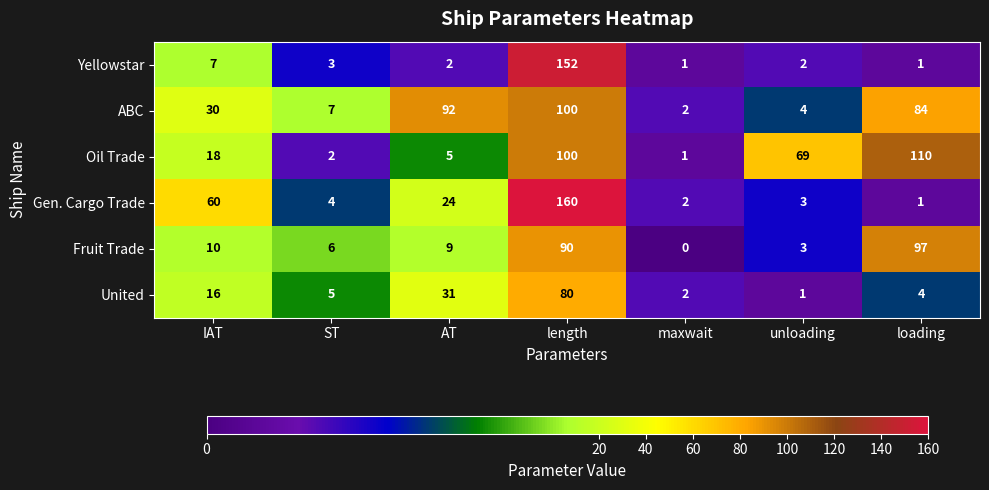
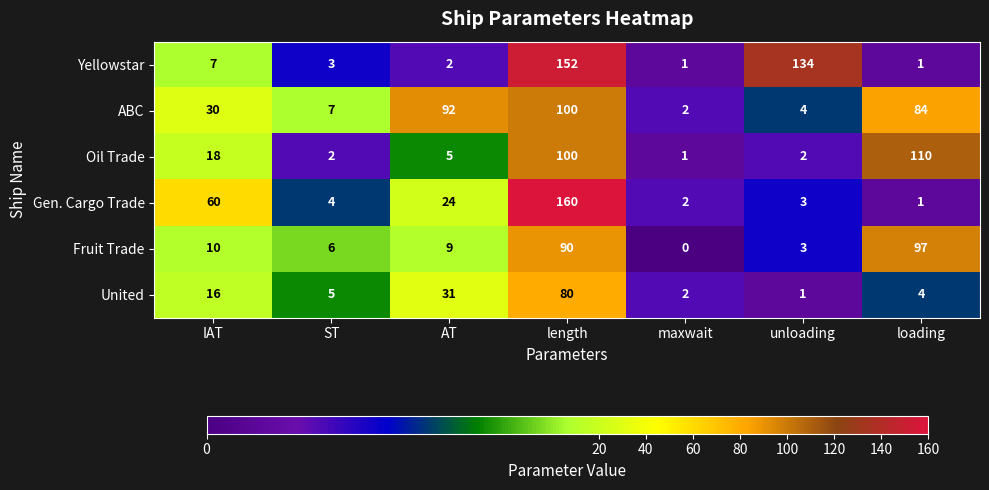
Yellowstar, unloading: 2 -> 134
Oil Trade, unloading: 69 -> 2
